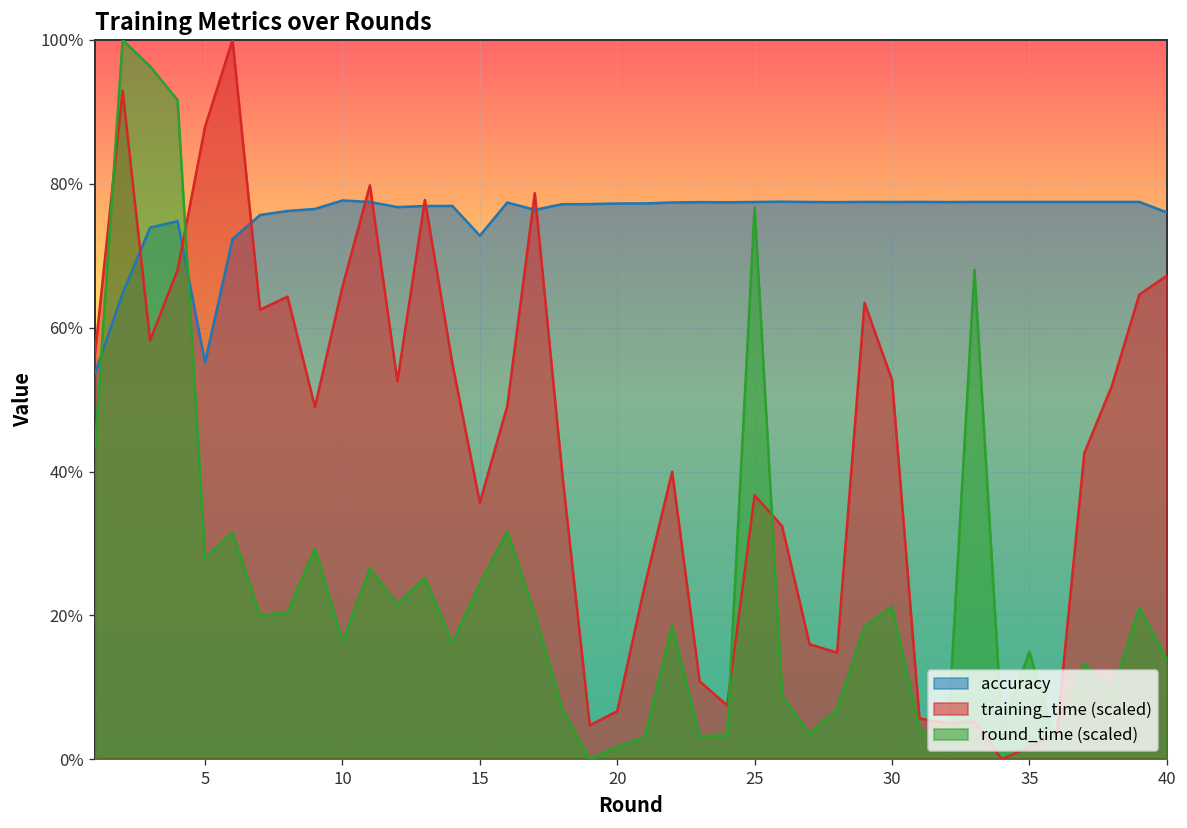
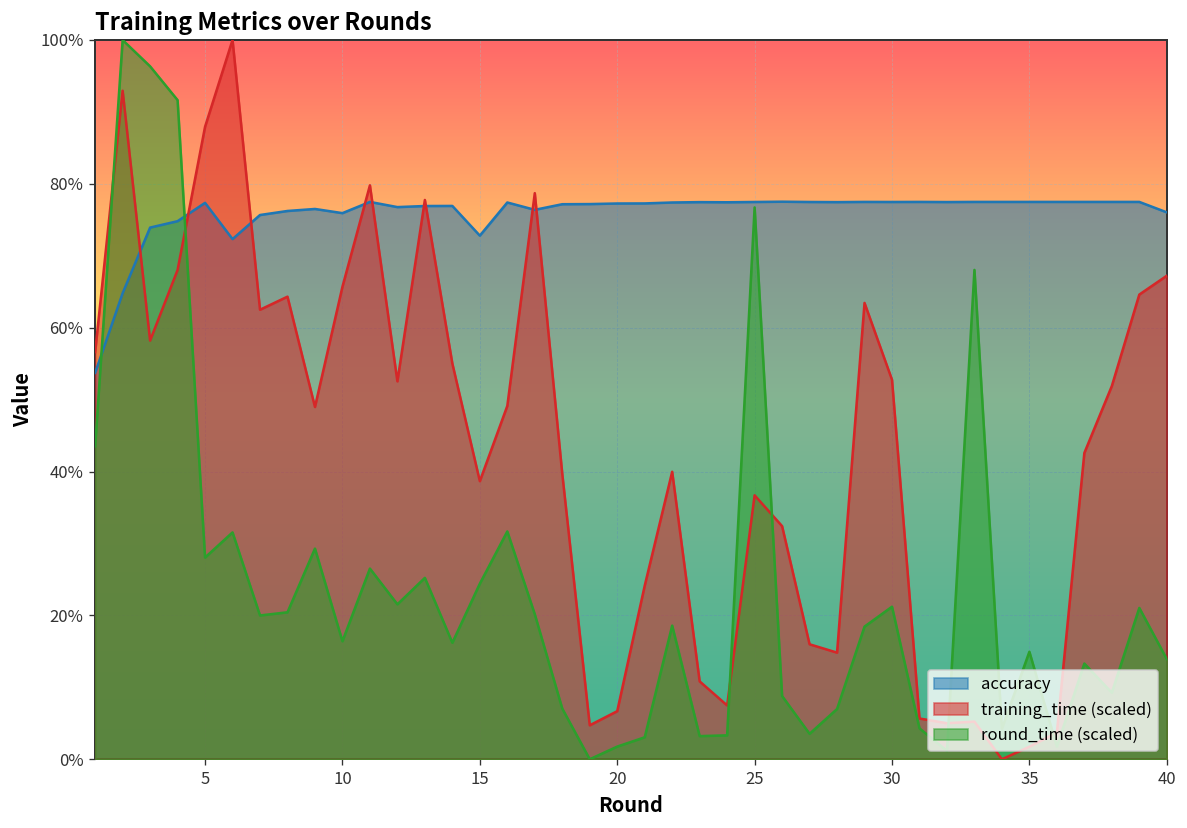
accuracy, 5: 55% -> 77%
accuracy, 10: 78% -> 76%
training_time (scaled), 15: 36% -> 39%
